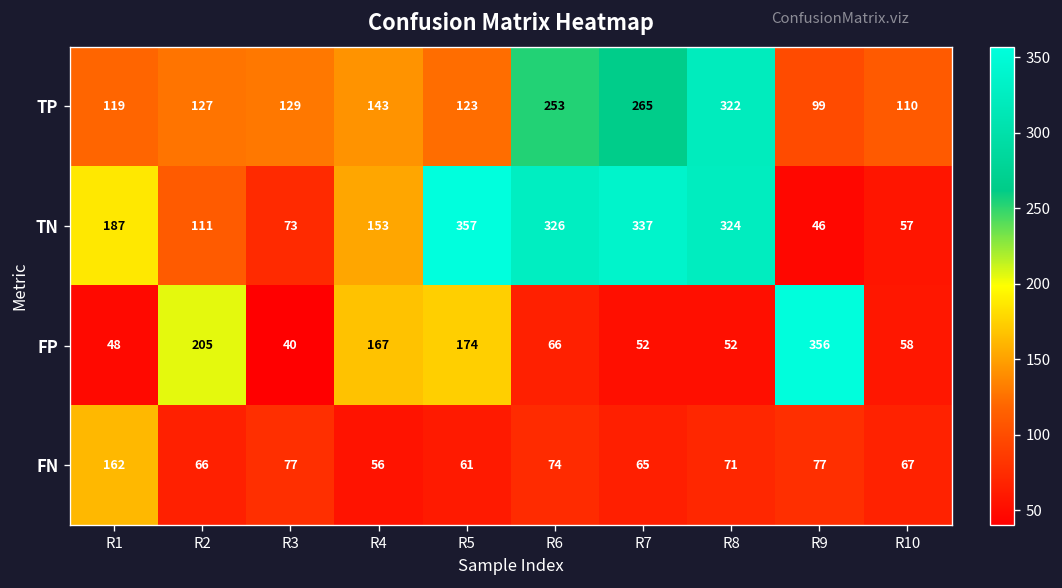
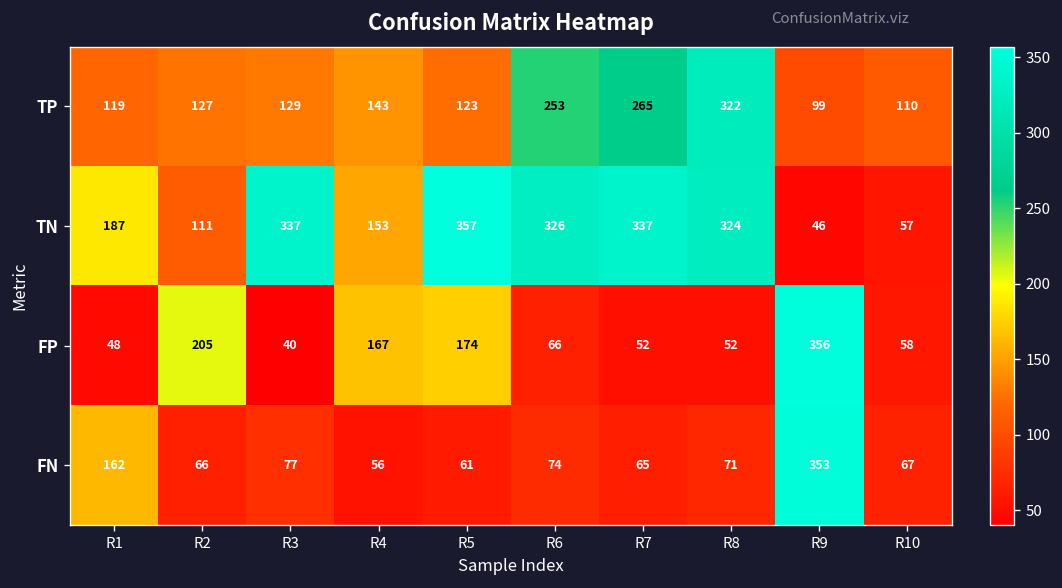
TN, R3: 73 -> 337
FN, R9: 77 -> 353
